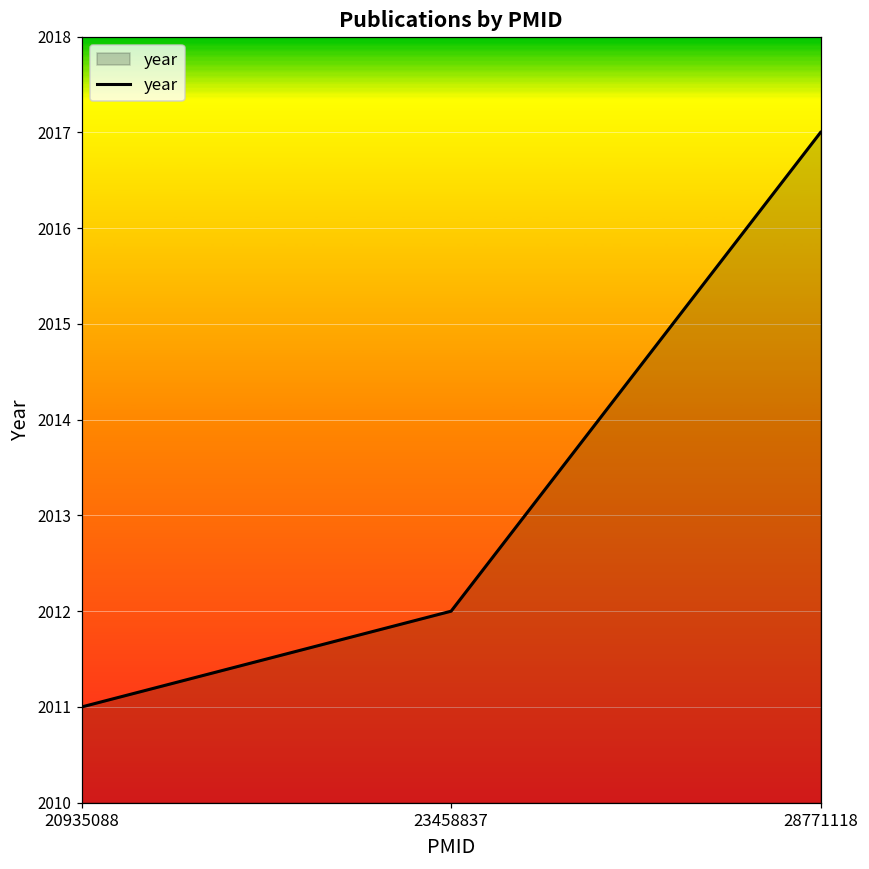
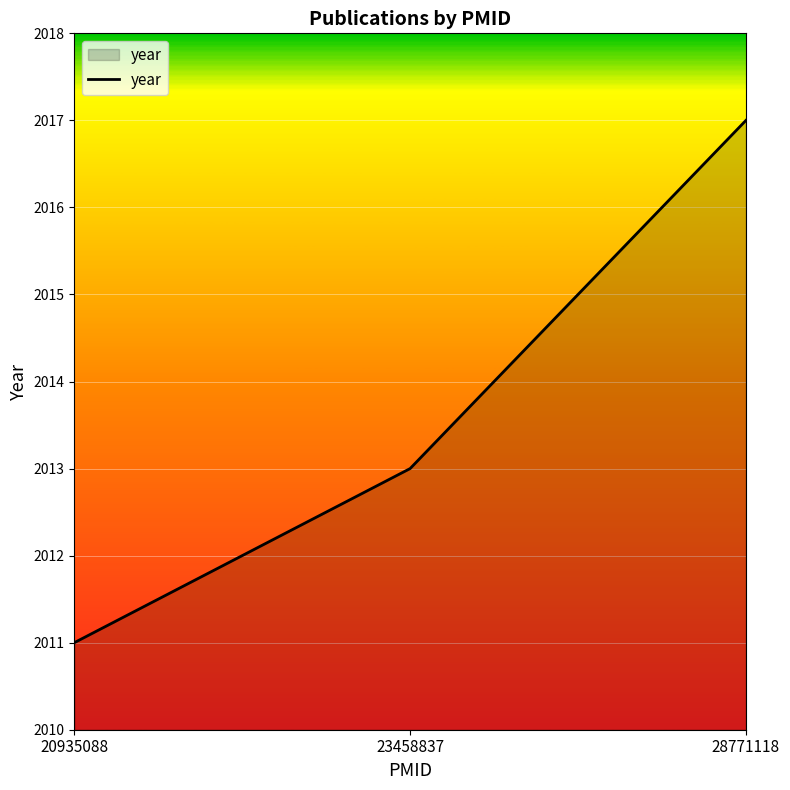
23458837: 2012 -> 2013
